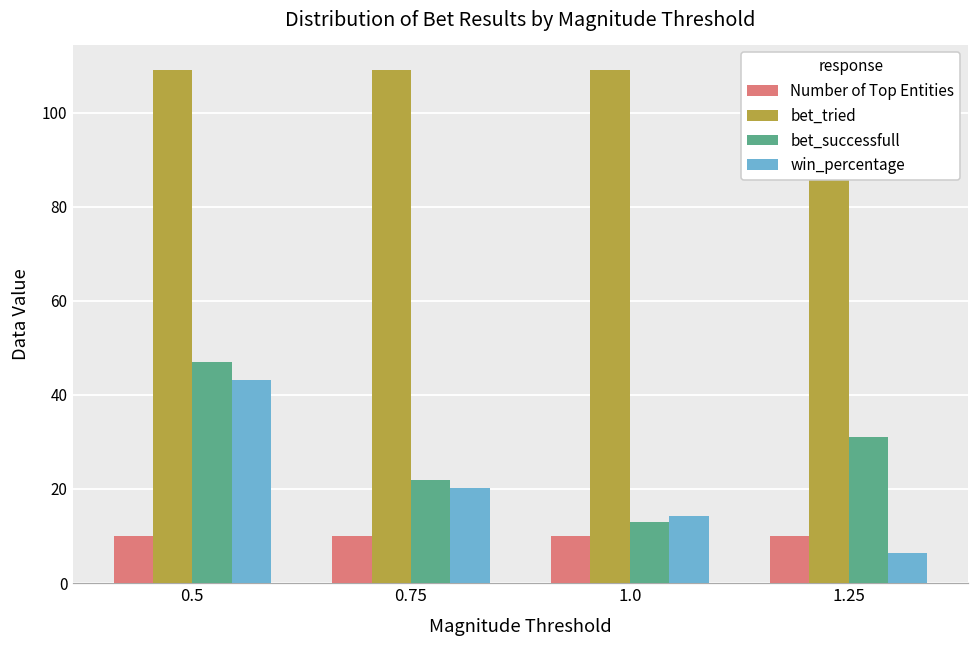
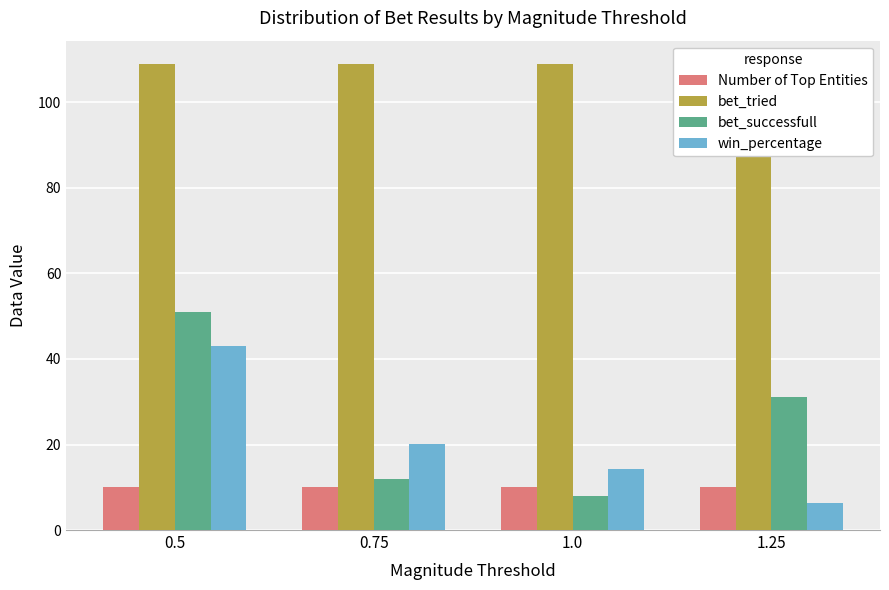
bet_successfull, 0.5: 47 -> 51
bet_successfull, 0.75: 22 -> 12
bet_successfull, 1.0: 13 -> 8
